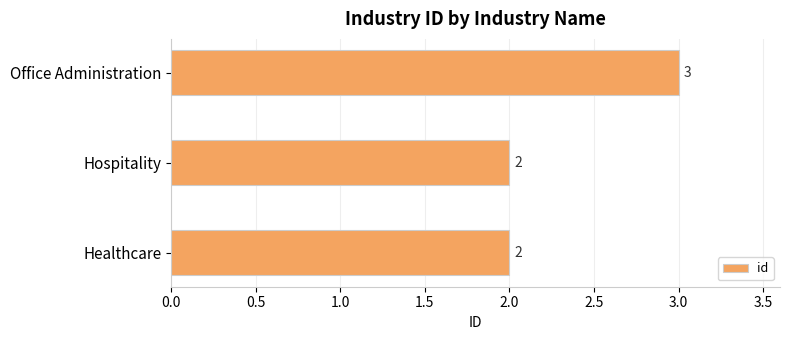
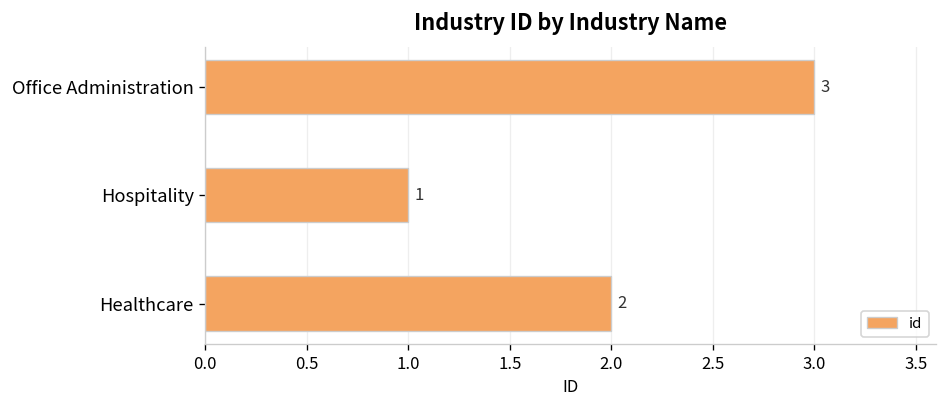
Hospitality: 2 -> 1
